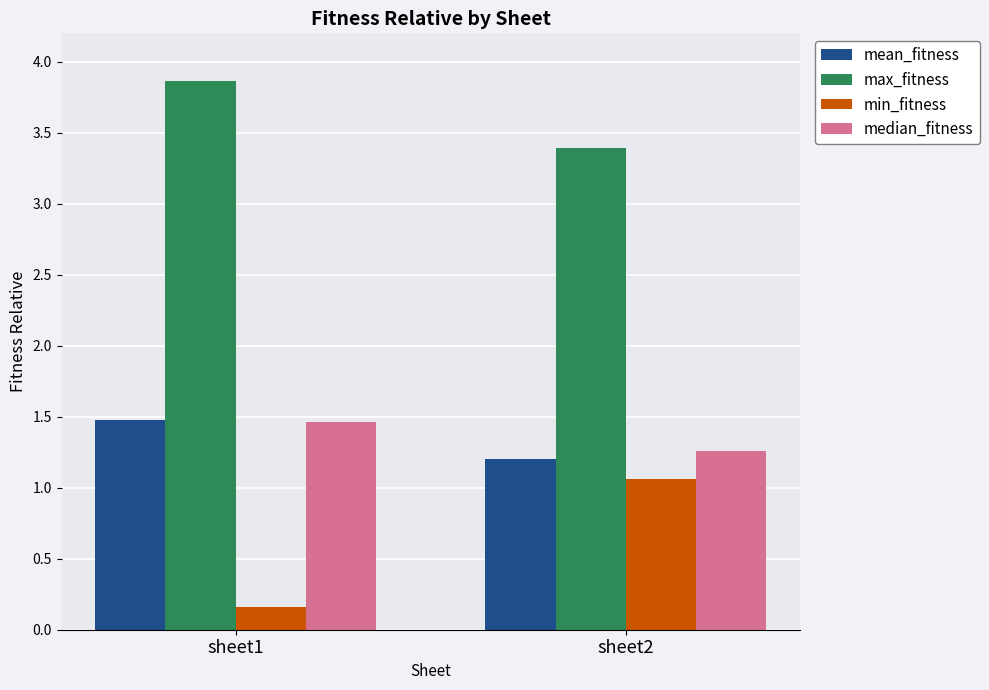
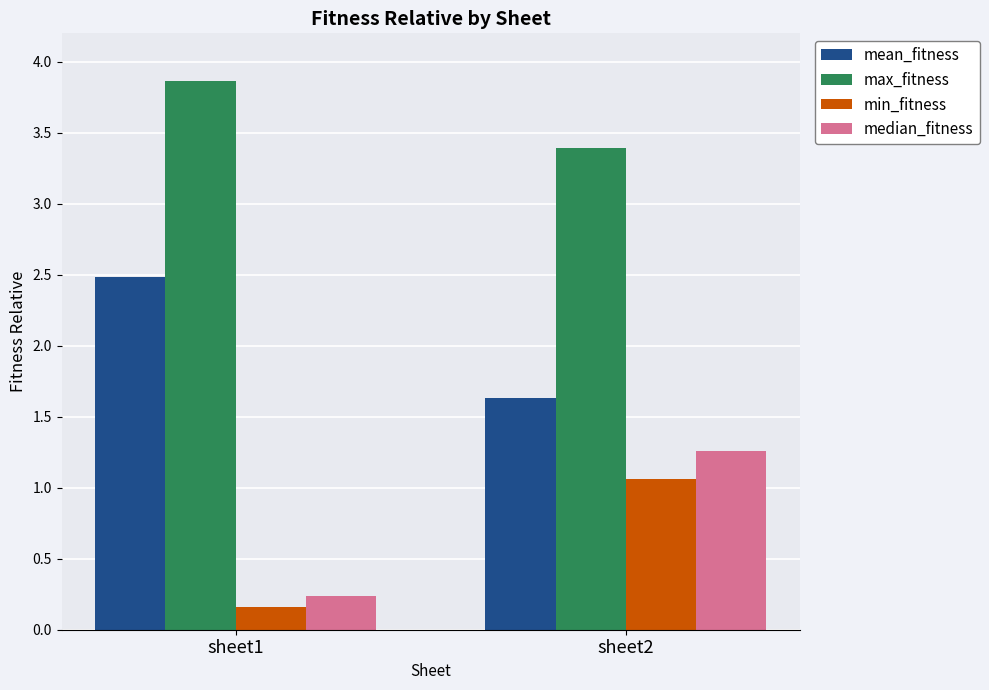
mean_fitness, sheet1: 1.48 -> 2.48
median_fitness, sheet1: 1.46 -> 0.24
mean_fitness, sheet2: 1.21 -> 1.63
